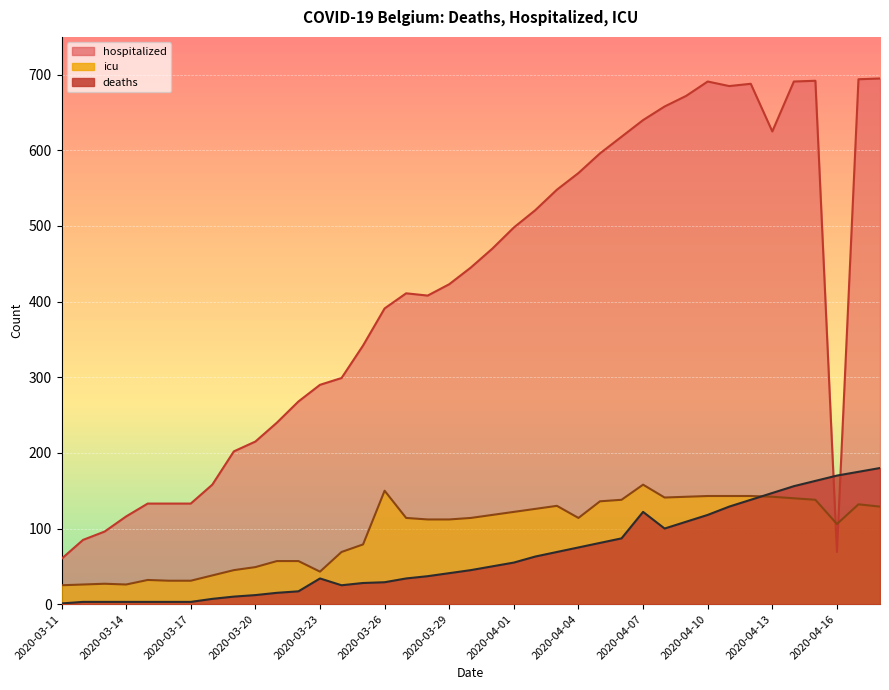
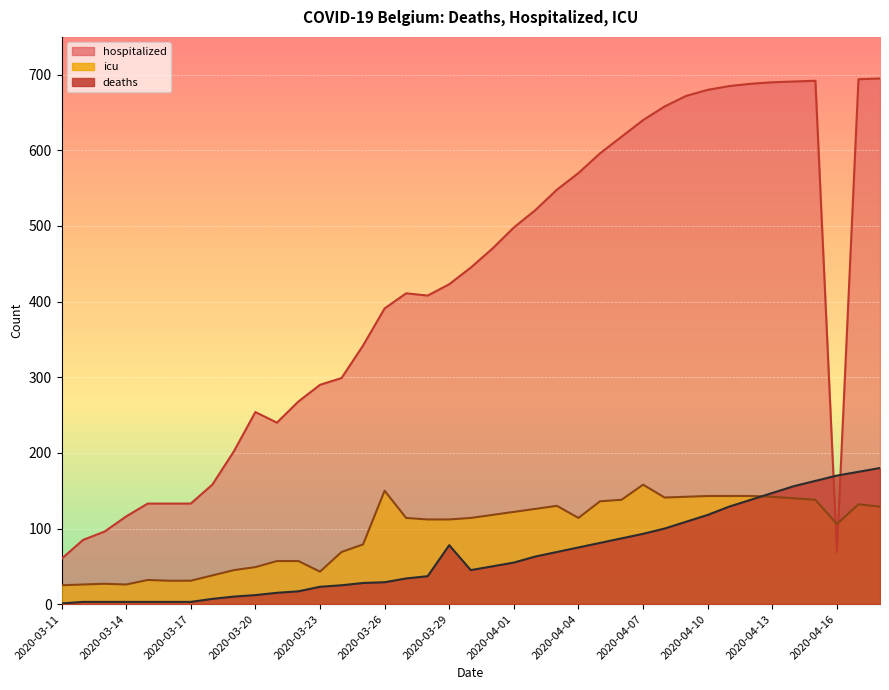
hospitalized, 2020-03-20: 220 -> 250
deaths, 2020-03-23: 30 -> 20
deaths, 2020-03-29: 40 -> 80
deaths, 2020-04-07: 120 -> 90
hospitalized, 2020-04-10: 690 -> 680
hospitalized, 2020-04-13: 630 -> 690
